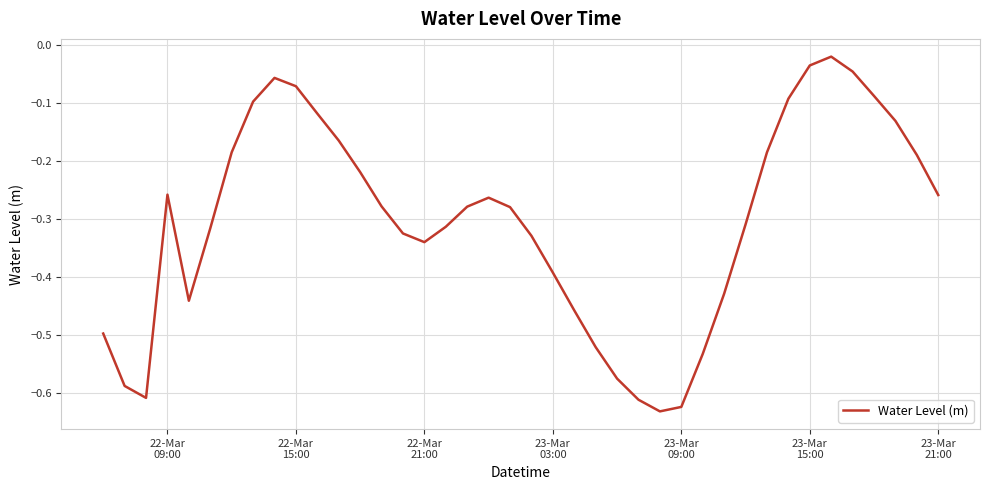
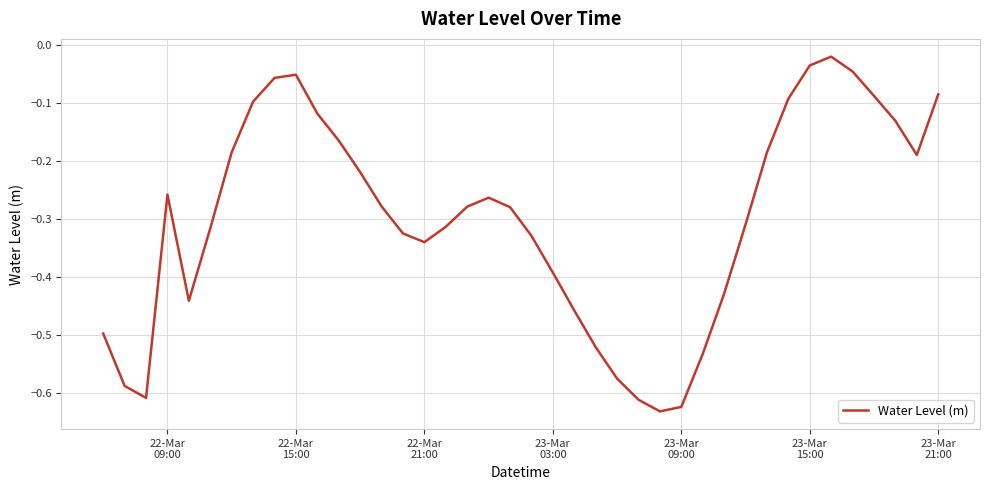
22-Mar 15:00: -0.07 -> -0.05
23-Mar 21:00: -0.26 -> -0.09
